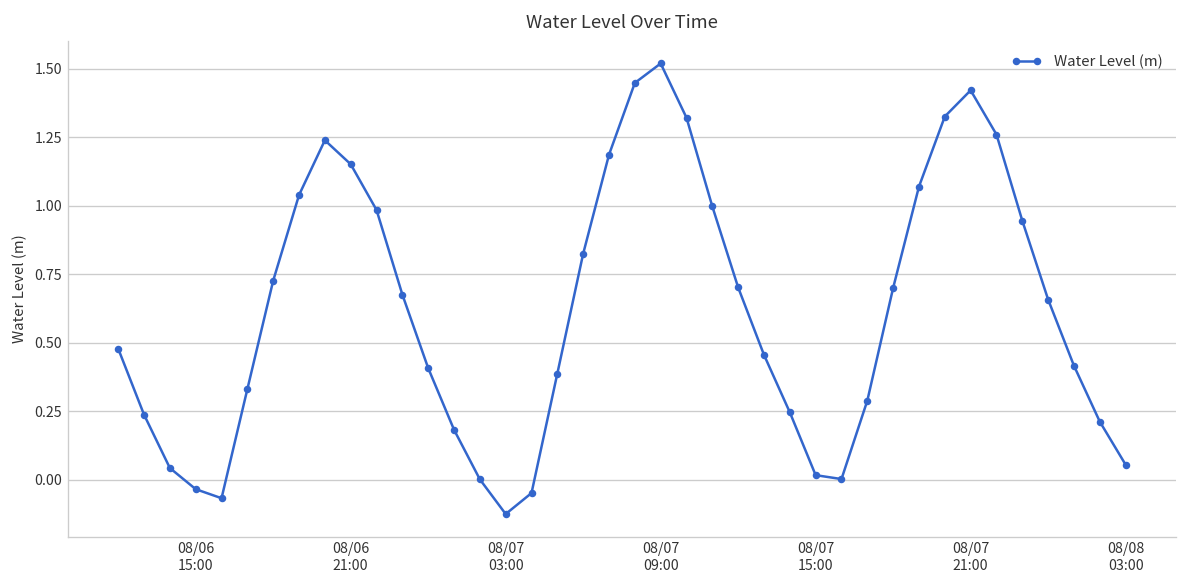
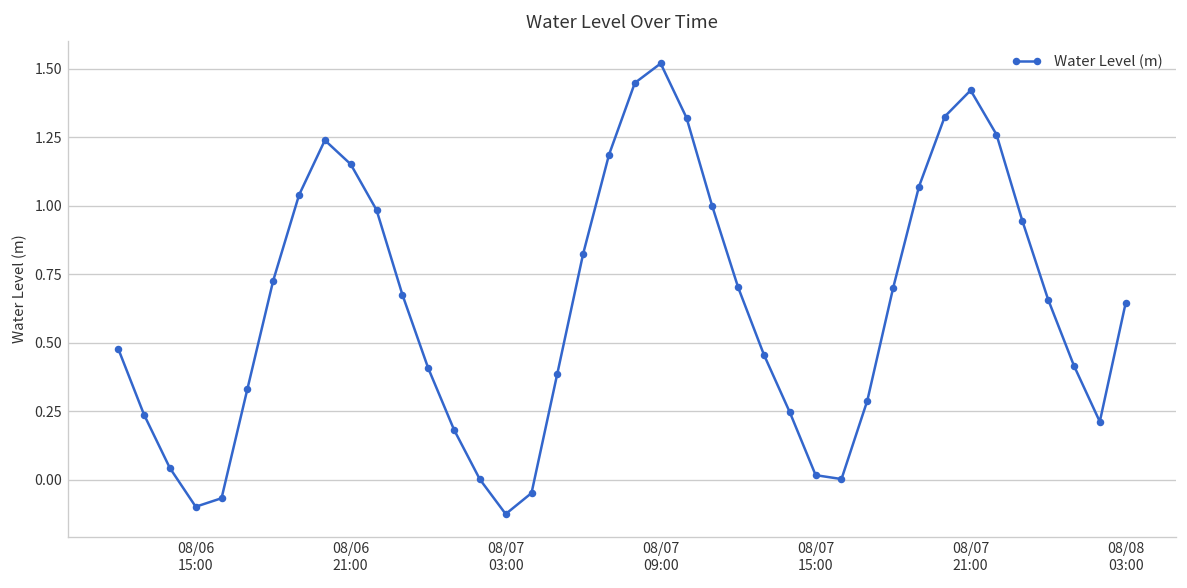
08/06 15:00: -0.03 -> -0.10
08/08 03:00: 0.05 -> 0.64
